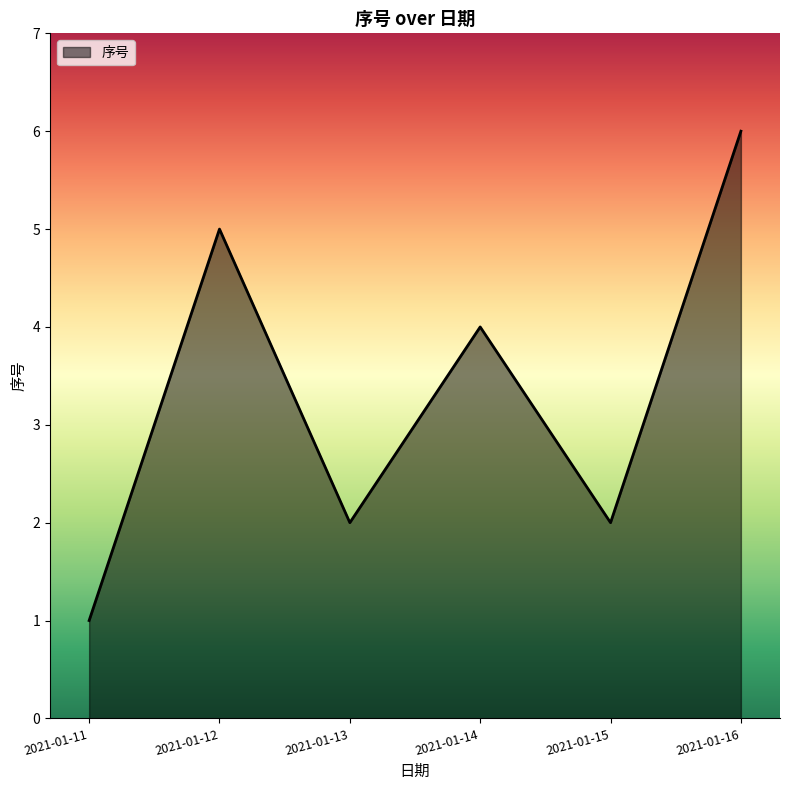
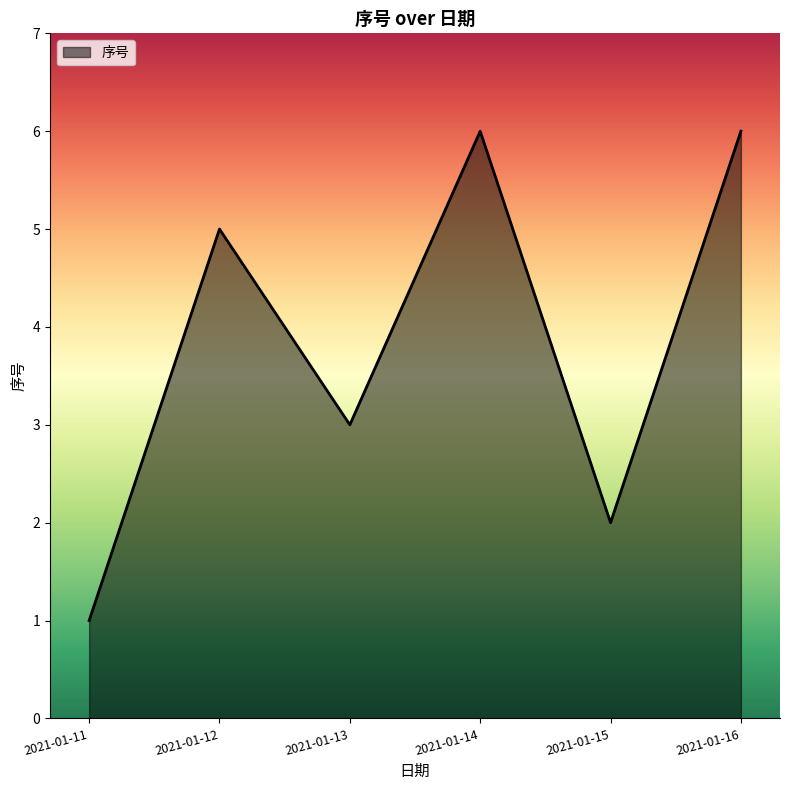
2021-01-13: 2 -> 3
2021-01-14: 4 -> 6
